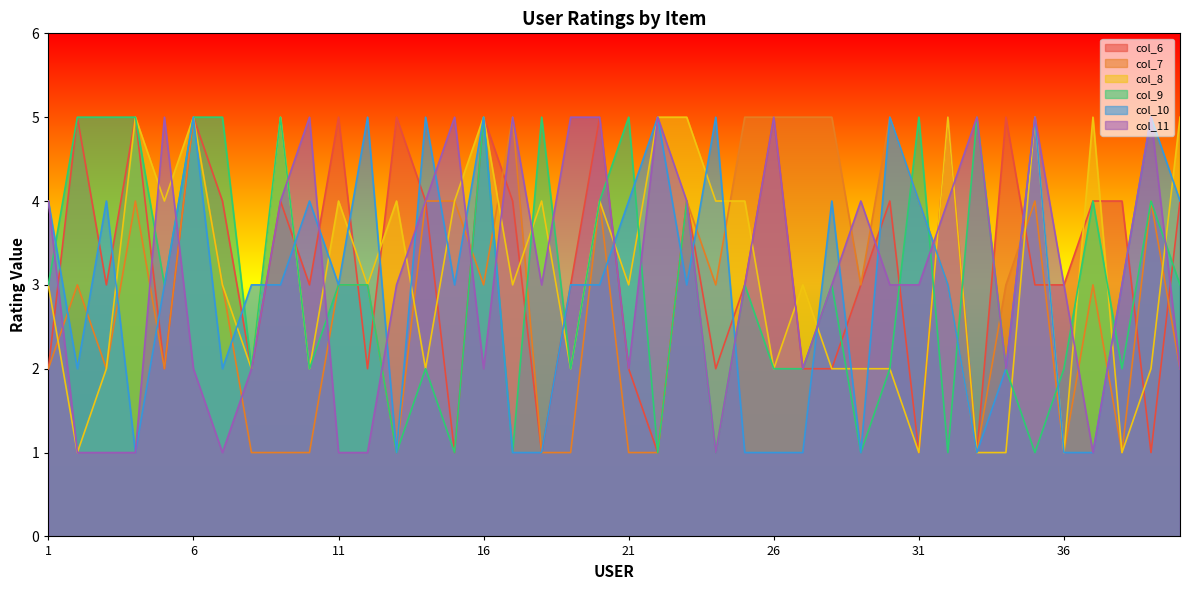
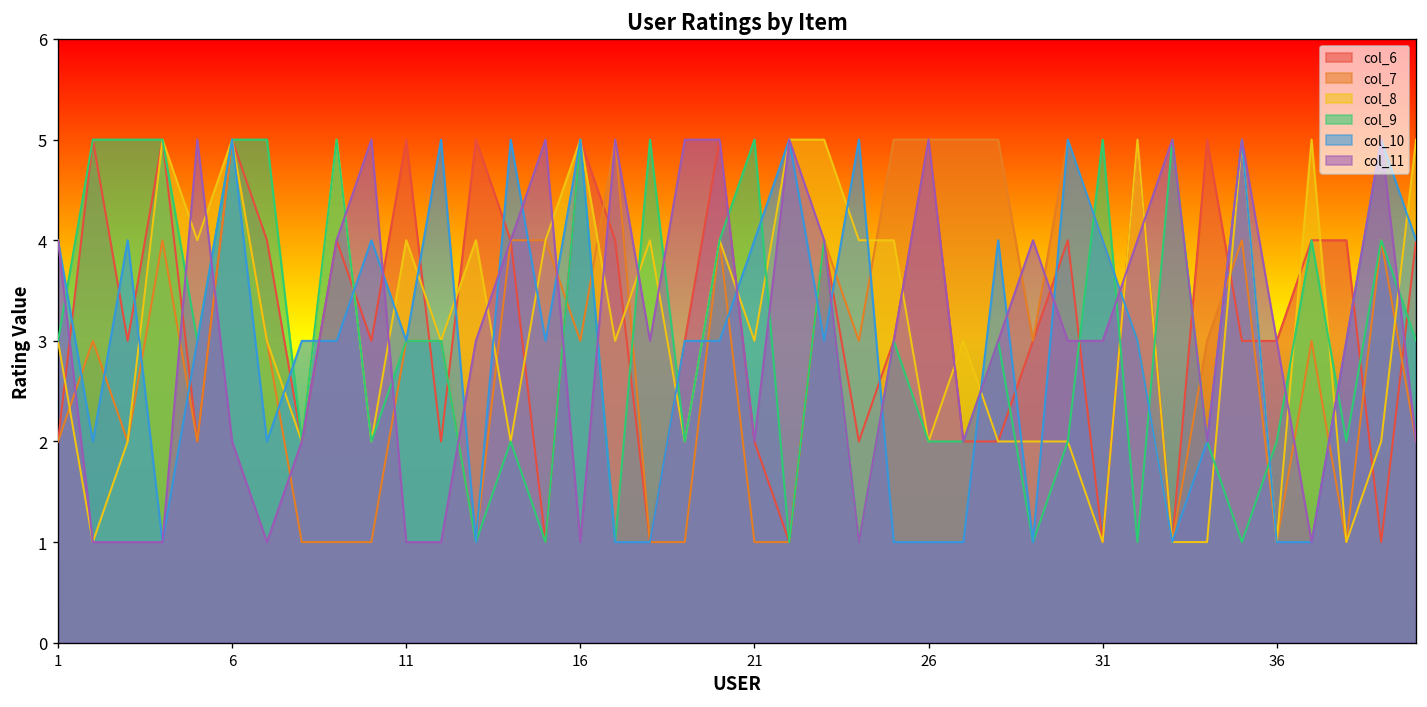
col_11, 16: 2 -> 1
